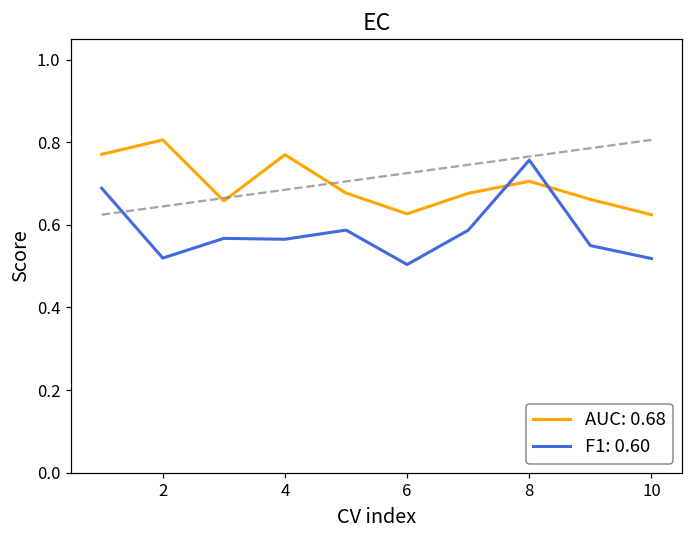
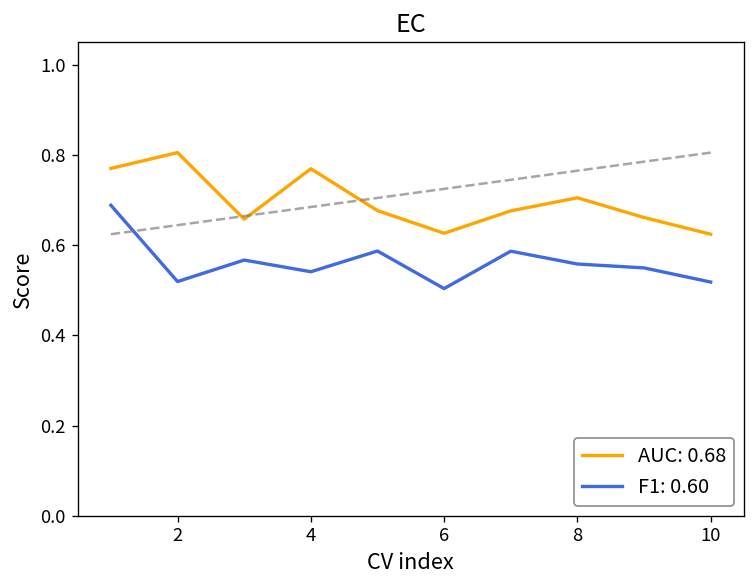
F1: 0.60, 4: 0.57 -> 0.54
F1: 0.60, 8: 0.76 -> 0.56
